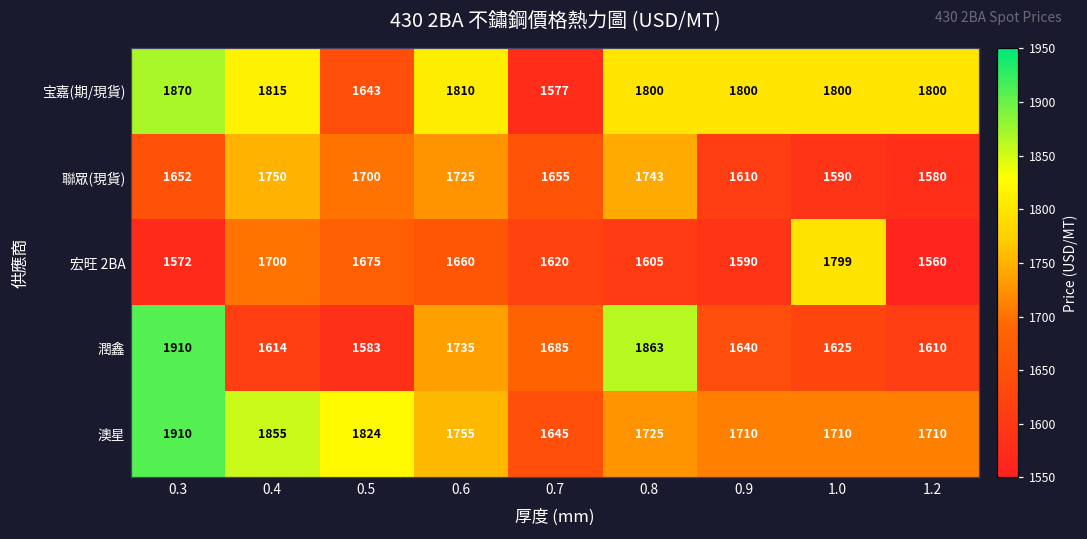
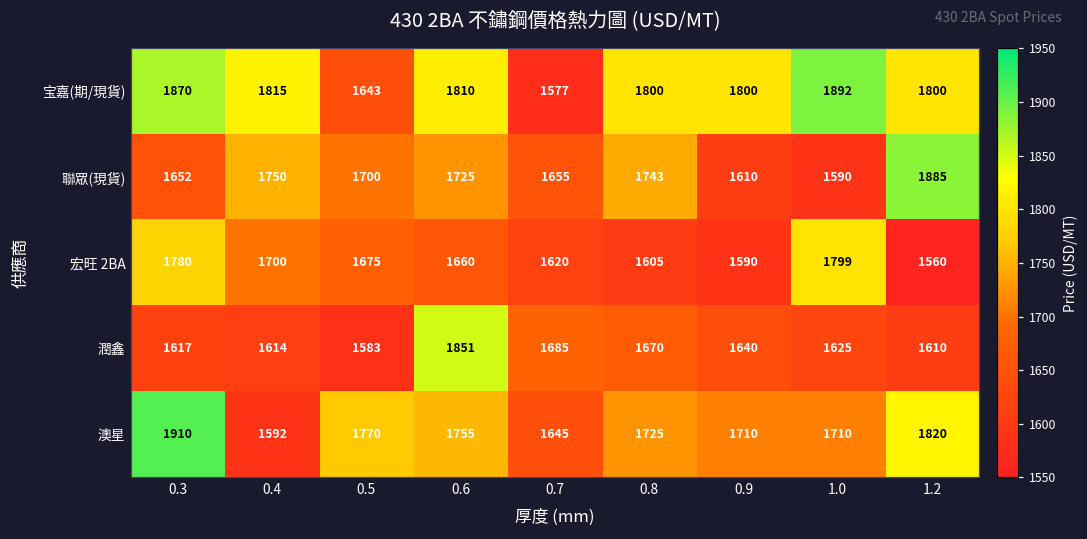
宝嘉(期/現貨), 1.0: 1800 -> 1892
聯眾(現貨), 1.2: 1580 -> 1885
宏旺 2BA, 0.3: 1572 -> 1780
潤鑫, 0.3: 1910 -> 1617
潤鑫, 0.6: 1735 -> 1851
潤鑫, 0.8: 1863 -> 1670
澳星, 0.4: 1855 -> 1592
澳星, 0.5: 1824 -> 1770
澳星, 1.2: 1710 -> 1820
